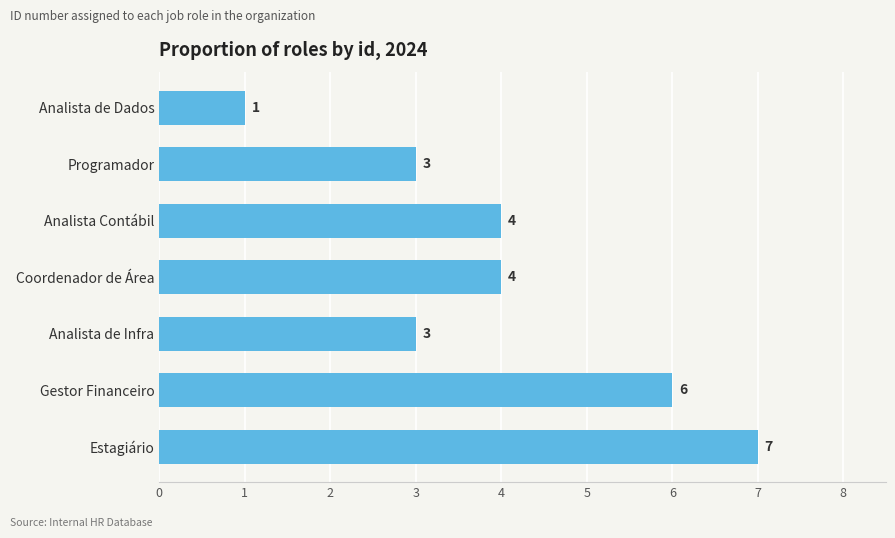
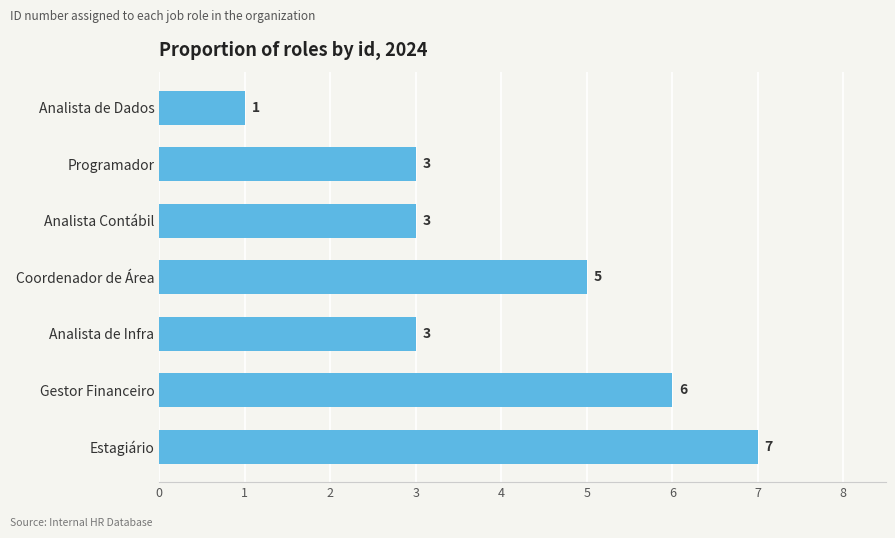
Analista Contábil: 4 -> 3
Coordenador de Área: 4 -> 5
